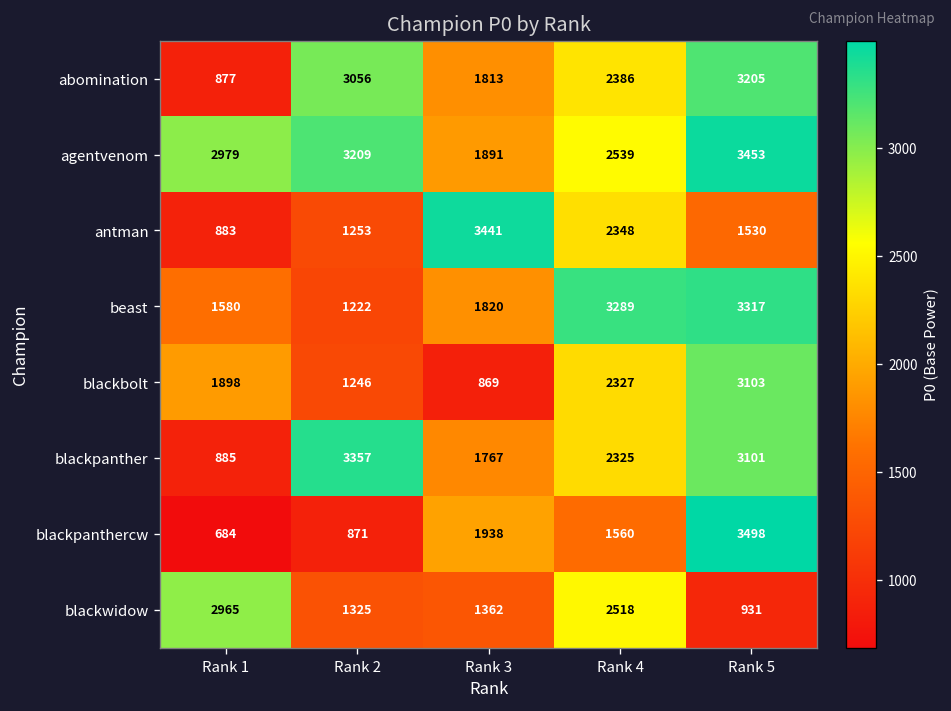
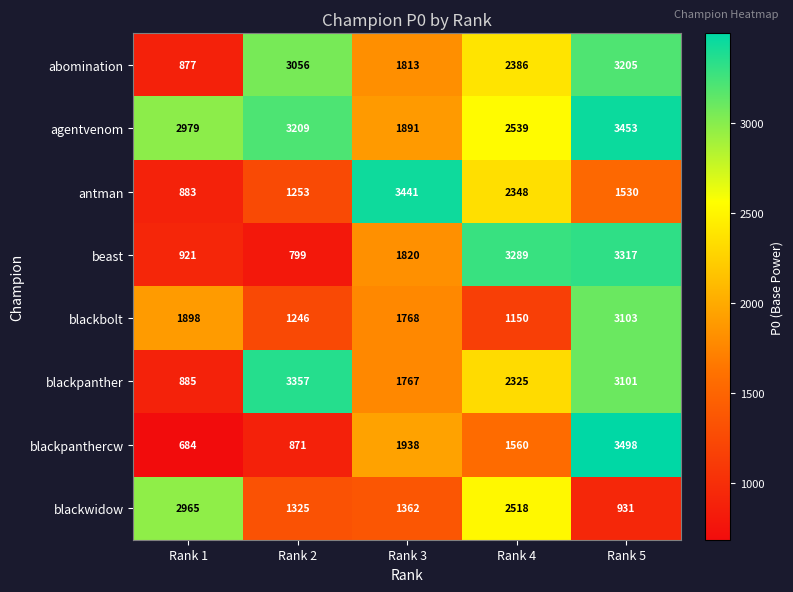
beast, Rank 1: 1580 -> 921
beast, Rank 2: 1222 -> 799
blackbolt, Rank 3: 869 -> 1768
blackbolt, Rank 4: 2327 -> 1150
